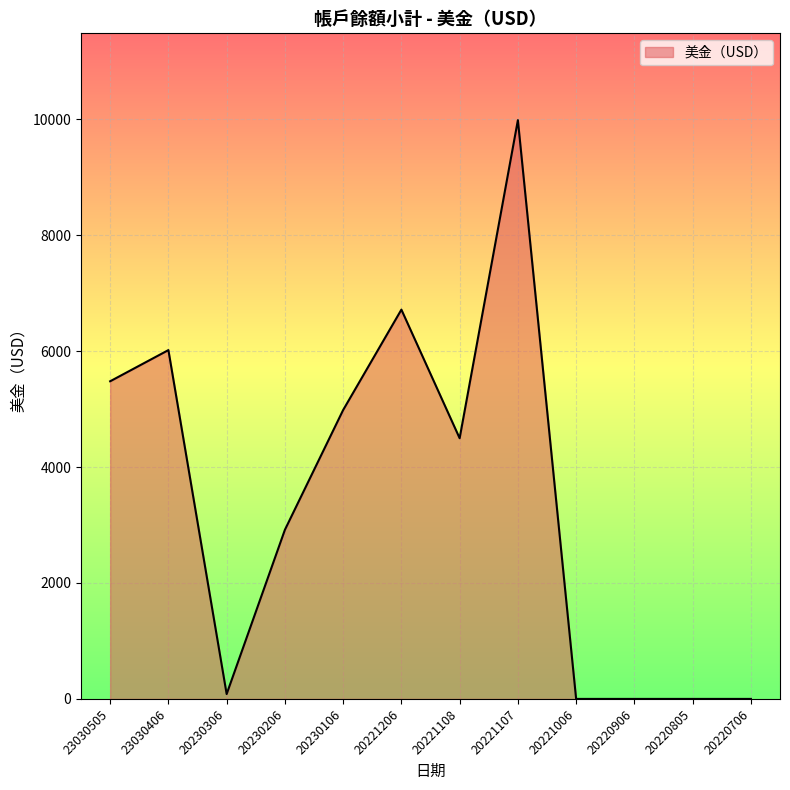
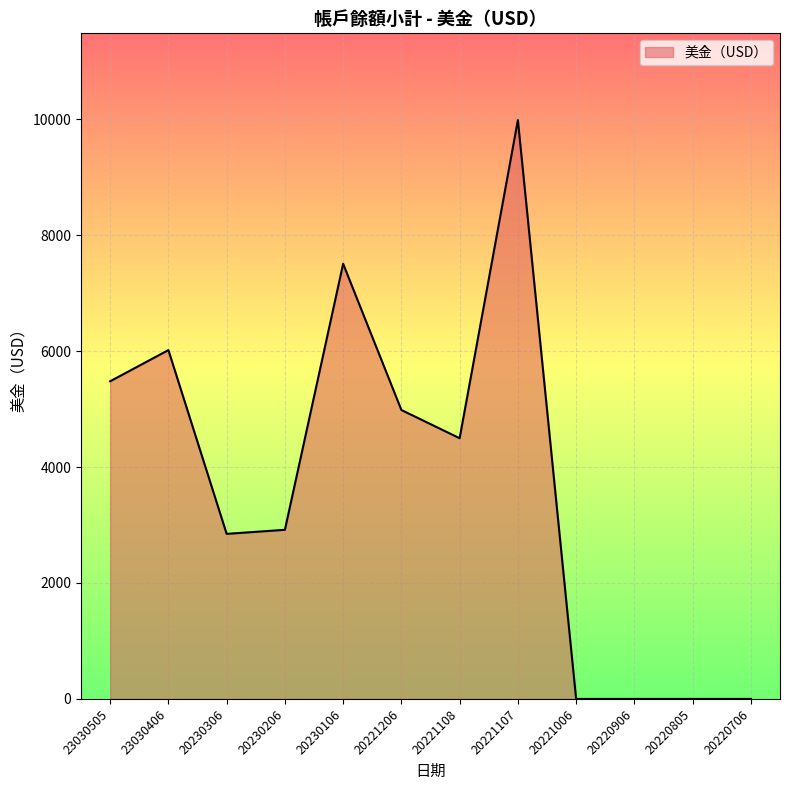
20230306: 100 -> 2800
20230106: 5000 -> 7500
20221206: 6700 -> 5000
